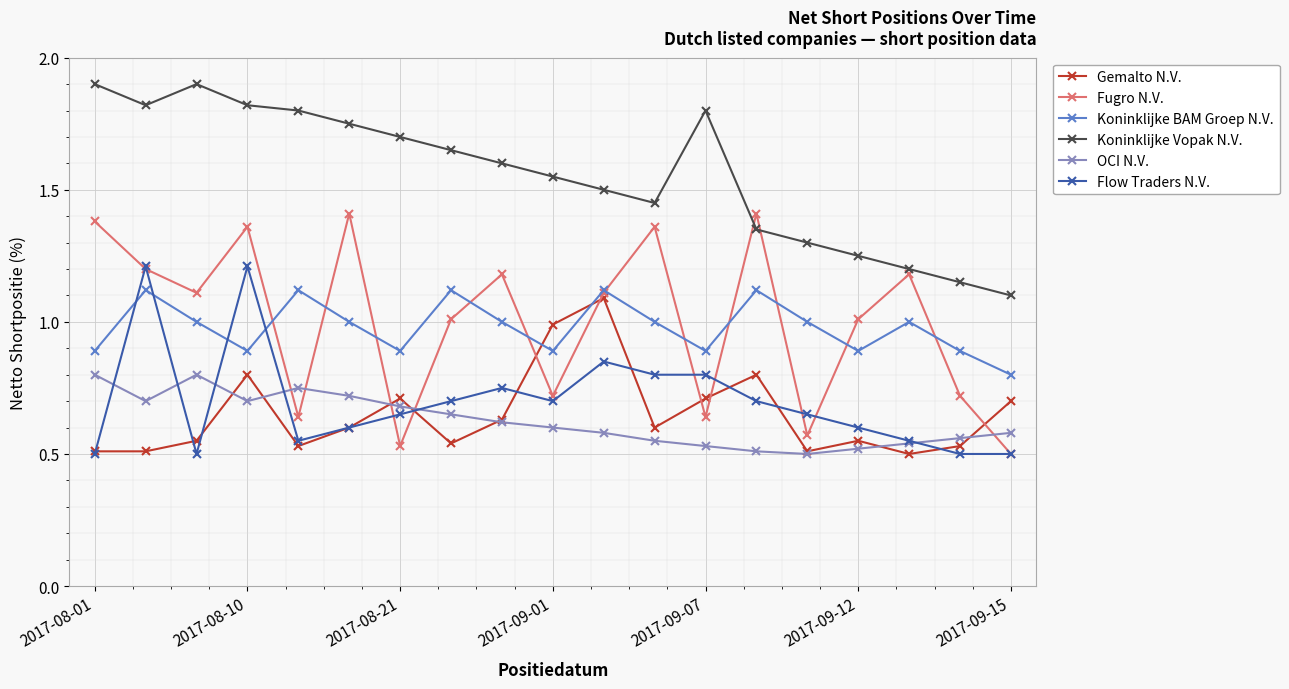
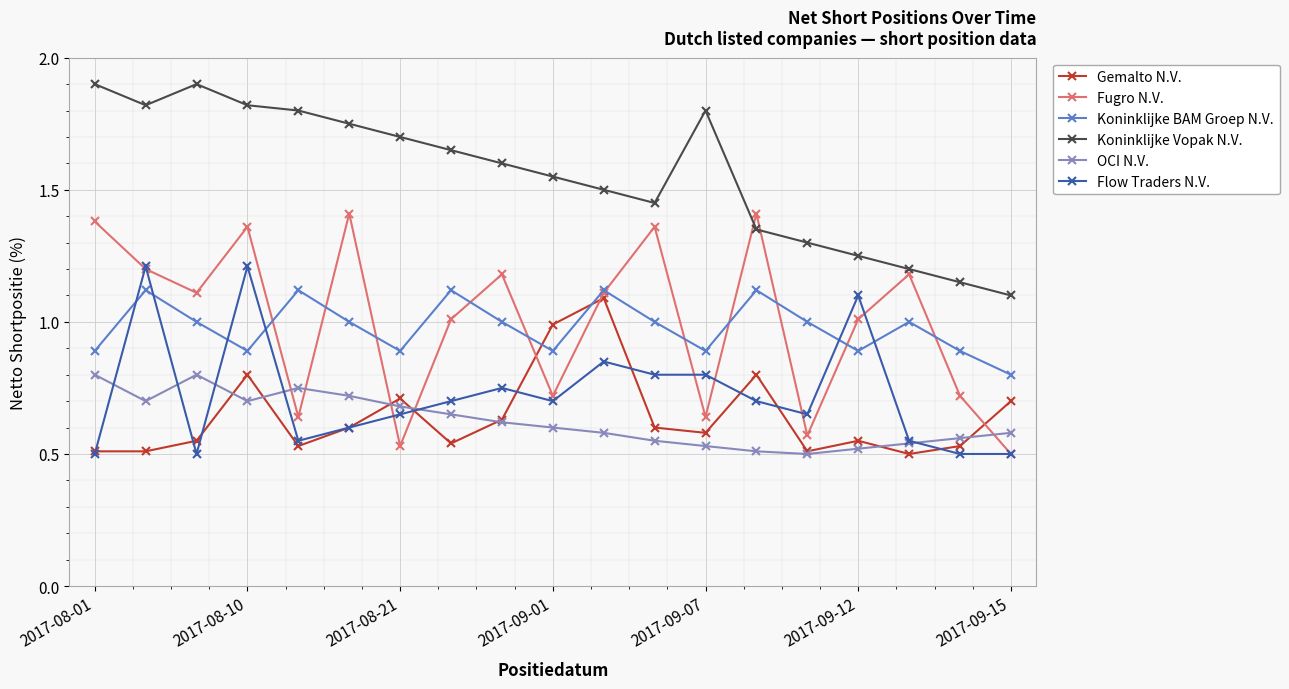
Gemalto N.V., 2017-09-07: 0.71 -> 0.58
Flow Traders N.V., 2017-09-12: 0.6 -> 1.1
